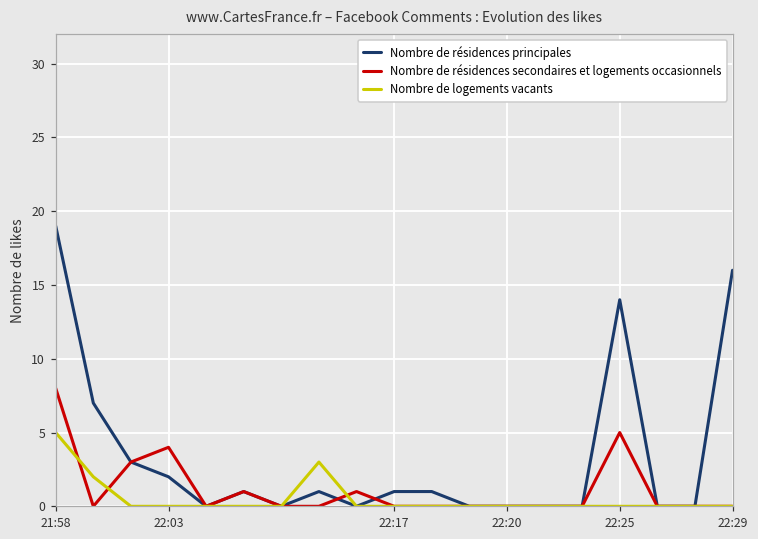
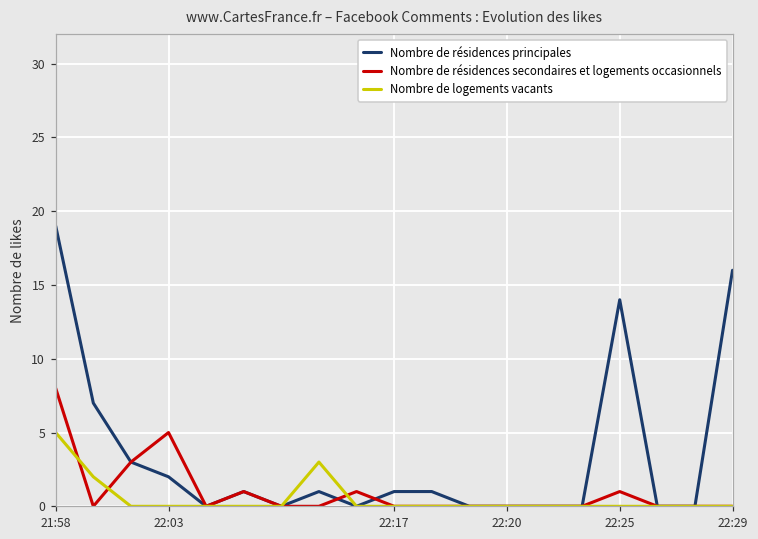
Nombre de résidences secondaires et logements occasionnels, 22:03: 4 -> 5
Nombre de résidences secondaires et logements occasionnels, 22:25: 5 -> 1
